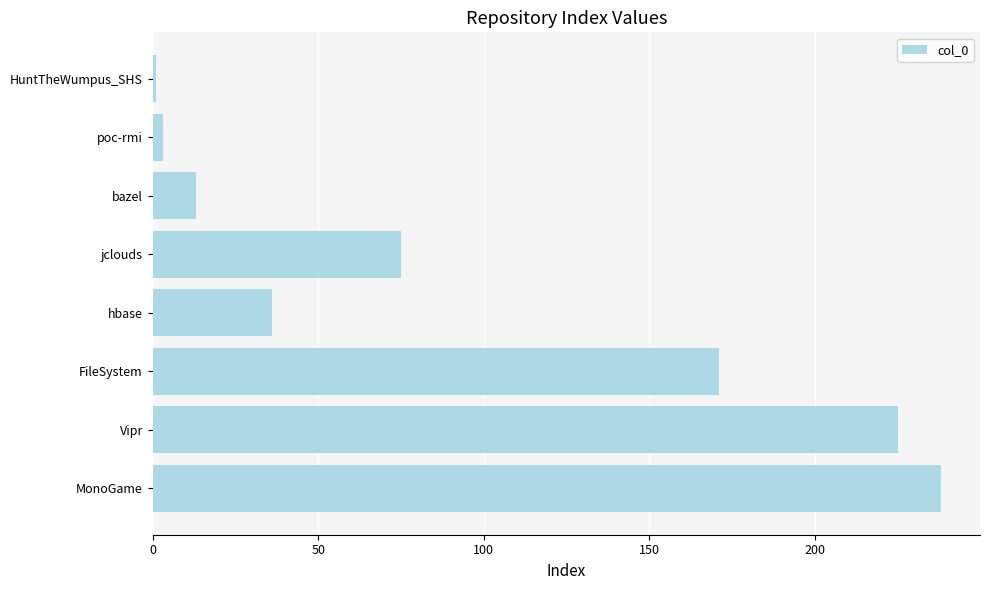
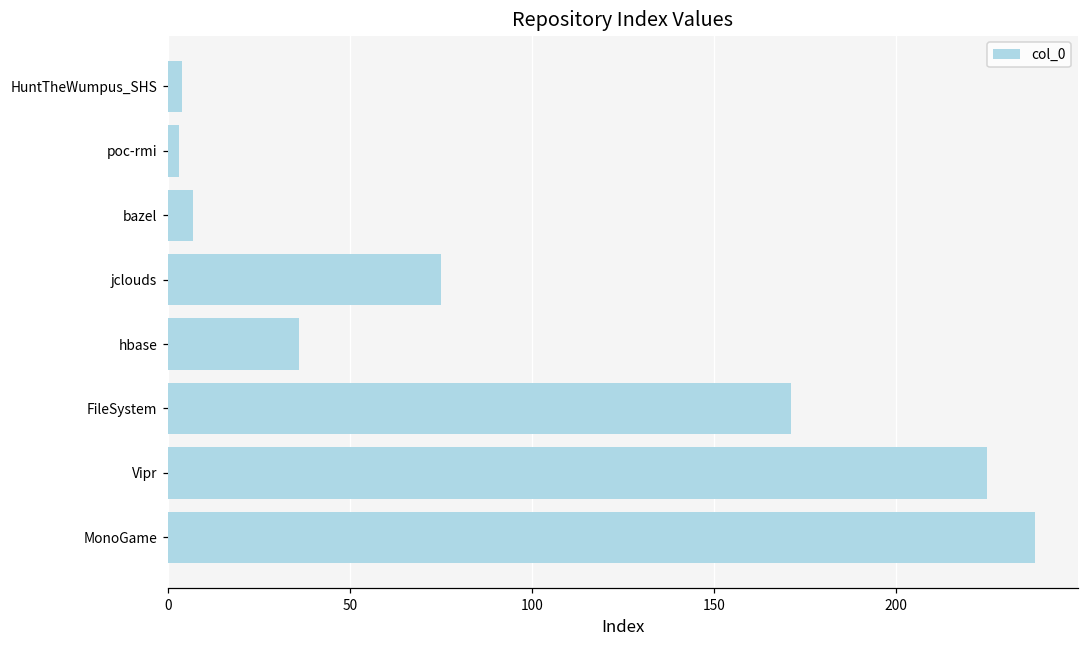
HuntTheWumpus_SHS: 1 -> 4
bazel: 13 -> 7
